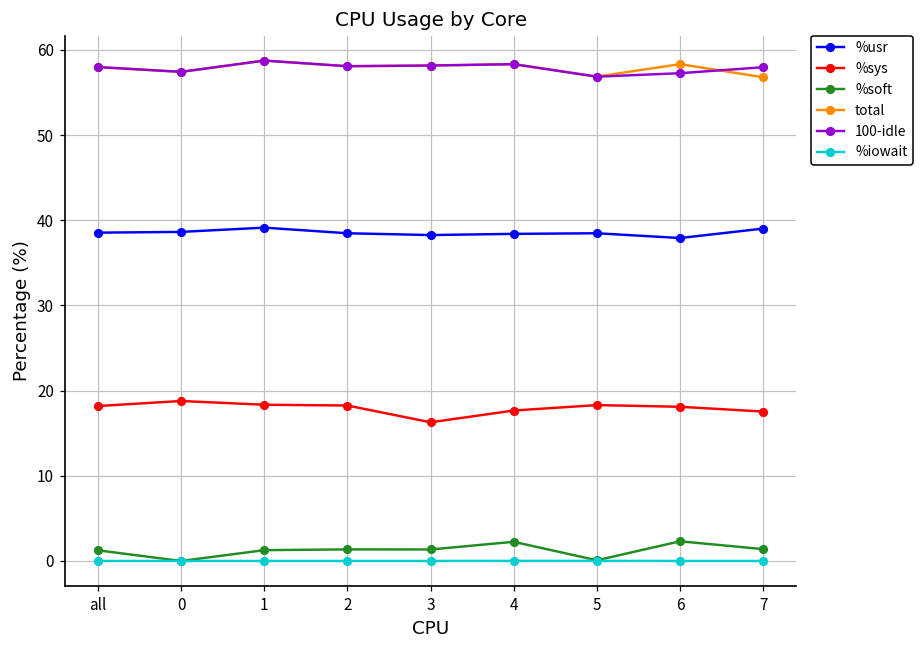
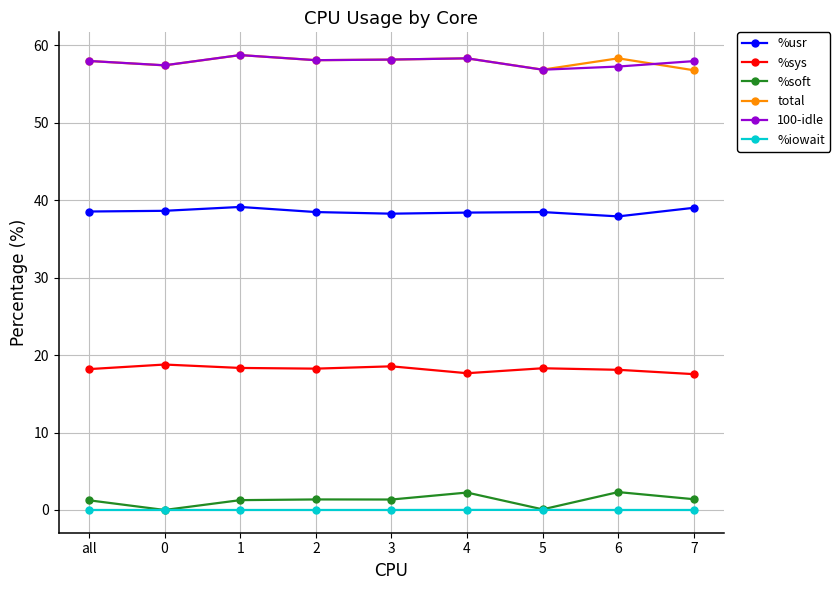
%sys, 3: 16 -> 19
